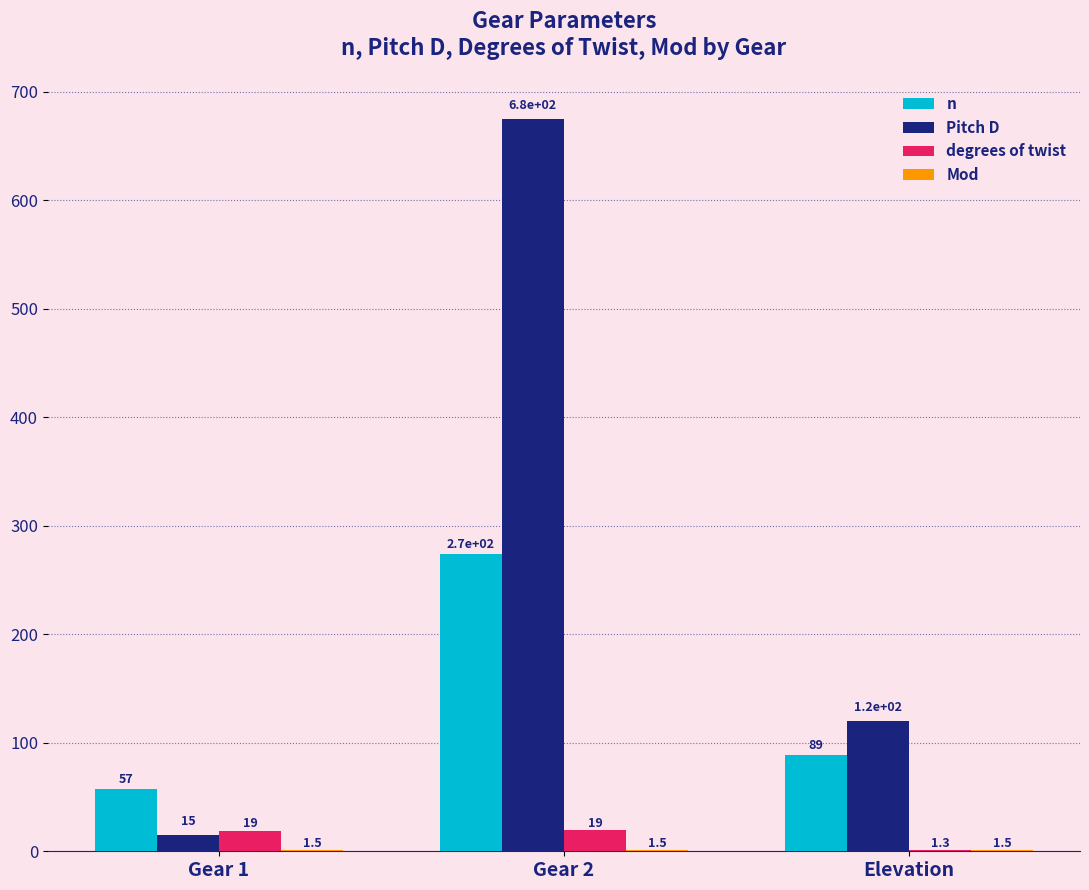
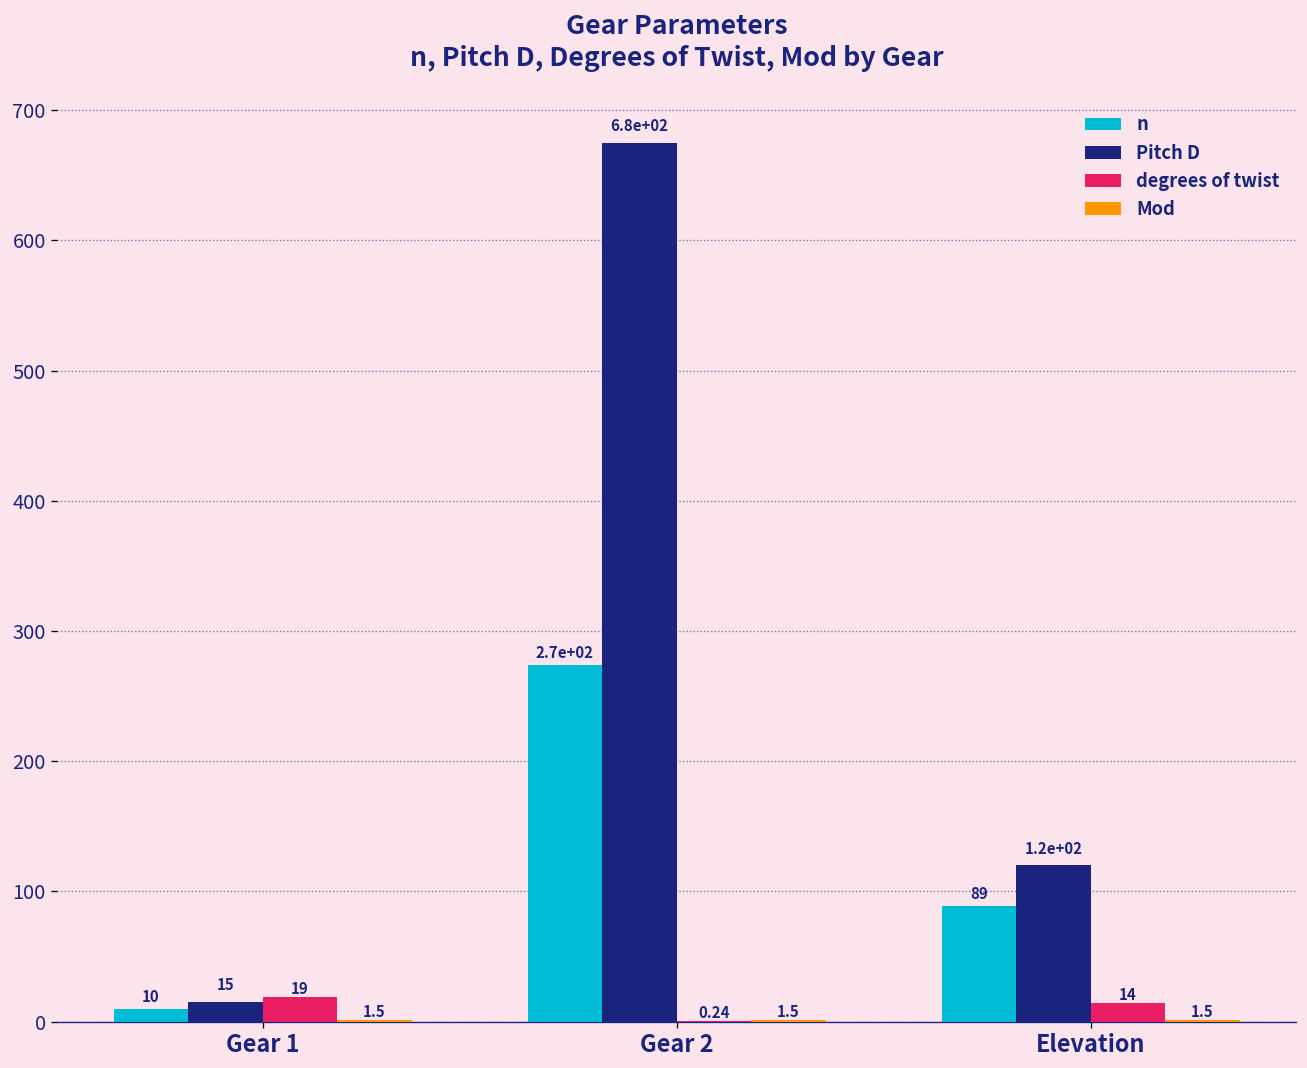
n, Gear 1: 57 -> 10
degrees of twist, Gear 2: 19 -> 0.24
degrees of twist, Elevation: 1.3 -> 14
